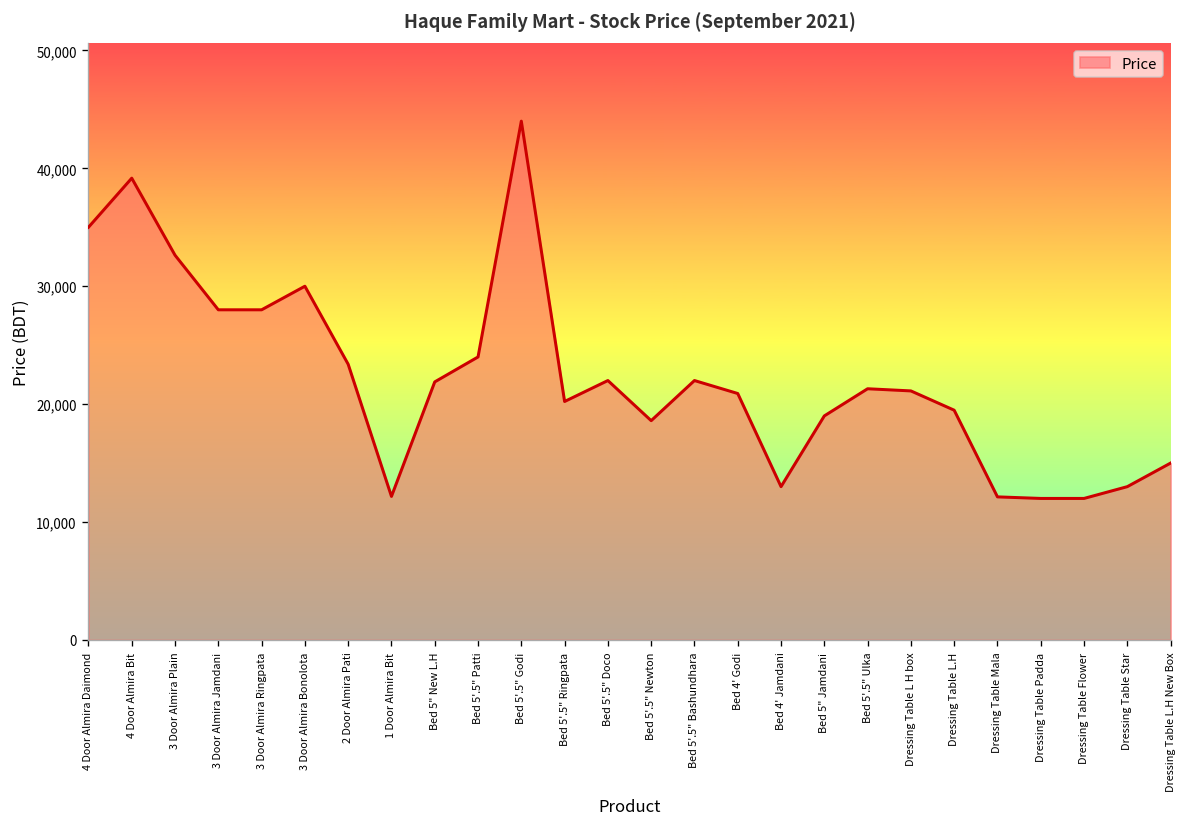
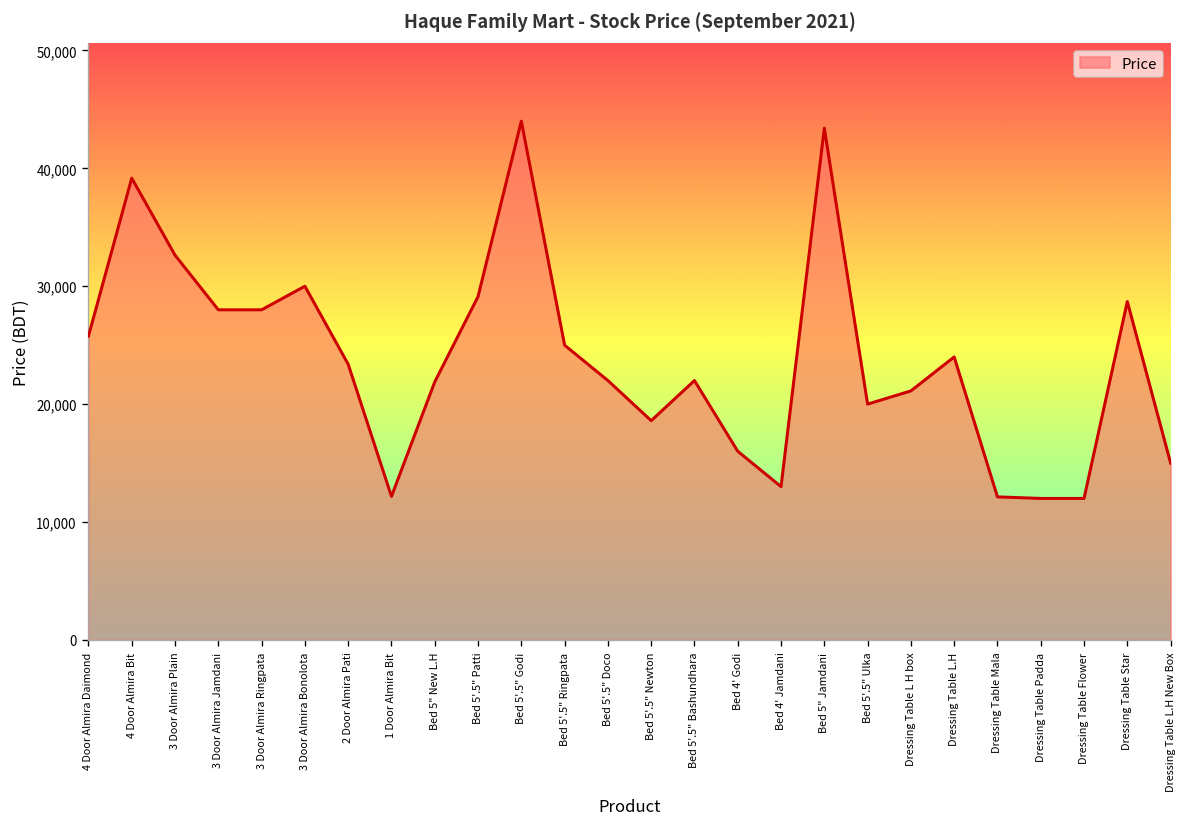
4 Door Almira Daimond: 35,000 -> 26,000
Bed 5'.5" Patti: 24,000 -> 29,000
Bed 5'.5" Ringpata: 20,000 -> 25,000
Bed 4' Godi: 21,000 -> 16,000
Bed 5" Jamdani: 19,000 -> 43,000
Bed 5'.5" Ulka: 21,000 -> 20,000
Dressing Table L.H: 19,000 -> 24,000
Dressing Table Star: 13,000 -> 29,000
